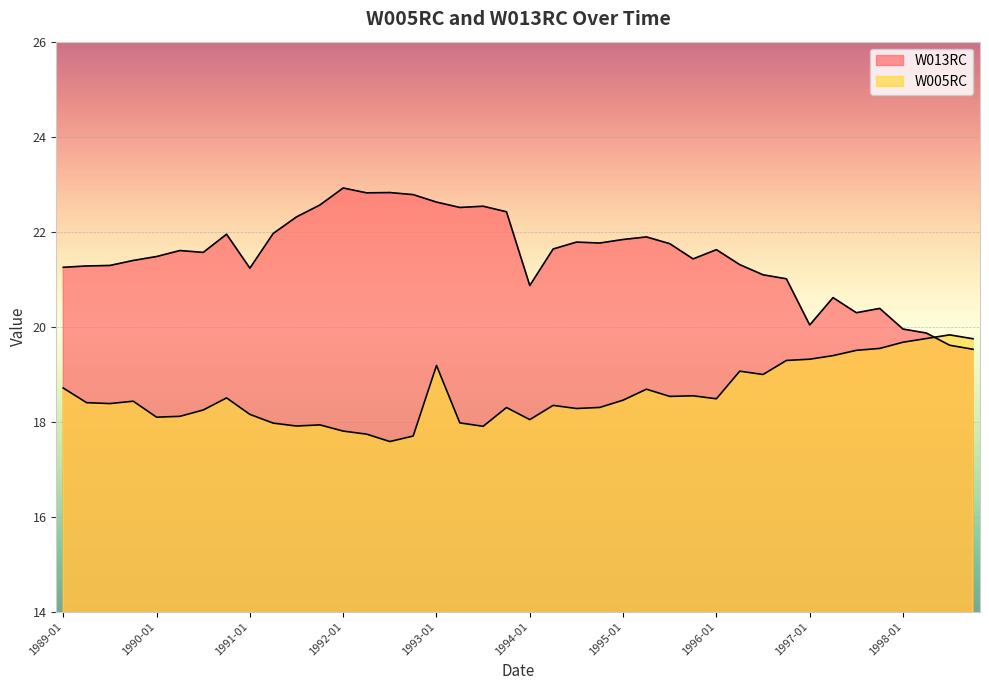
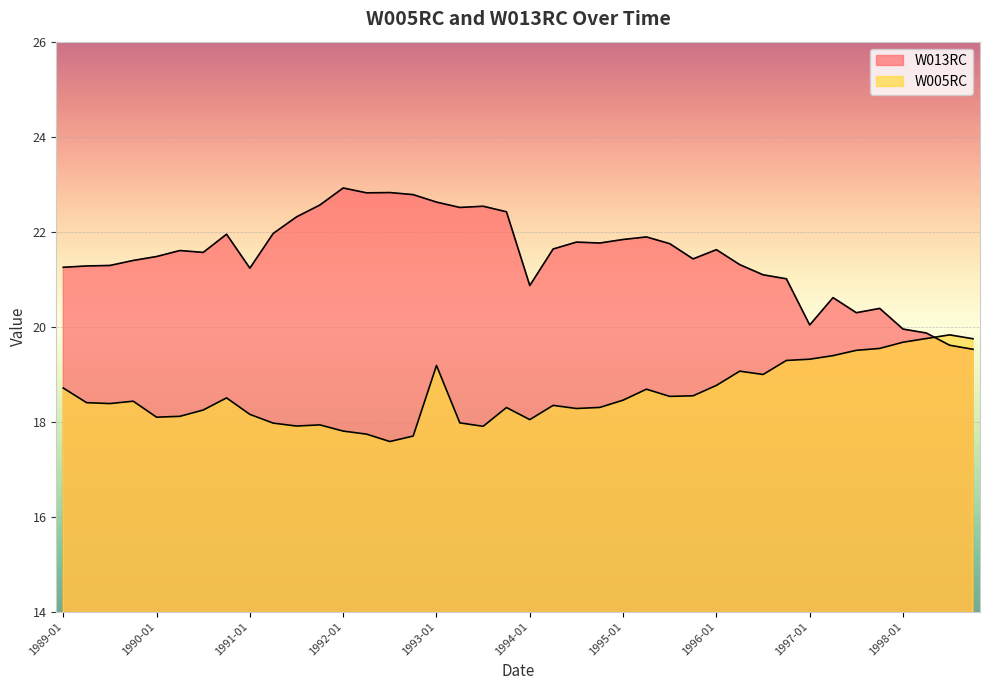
W005RC, 1996-01: 18.5 -> 18.8
